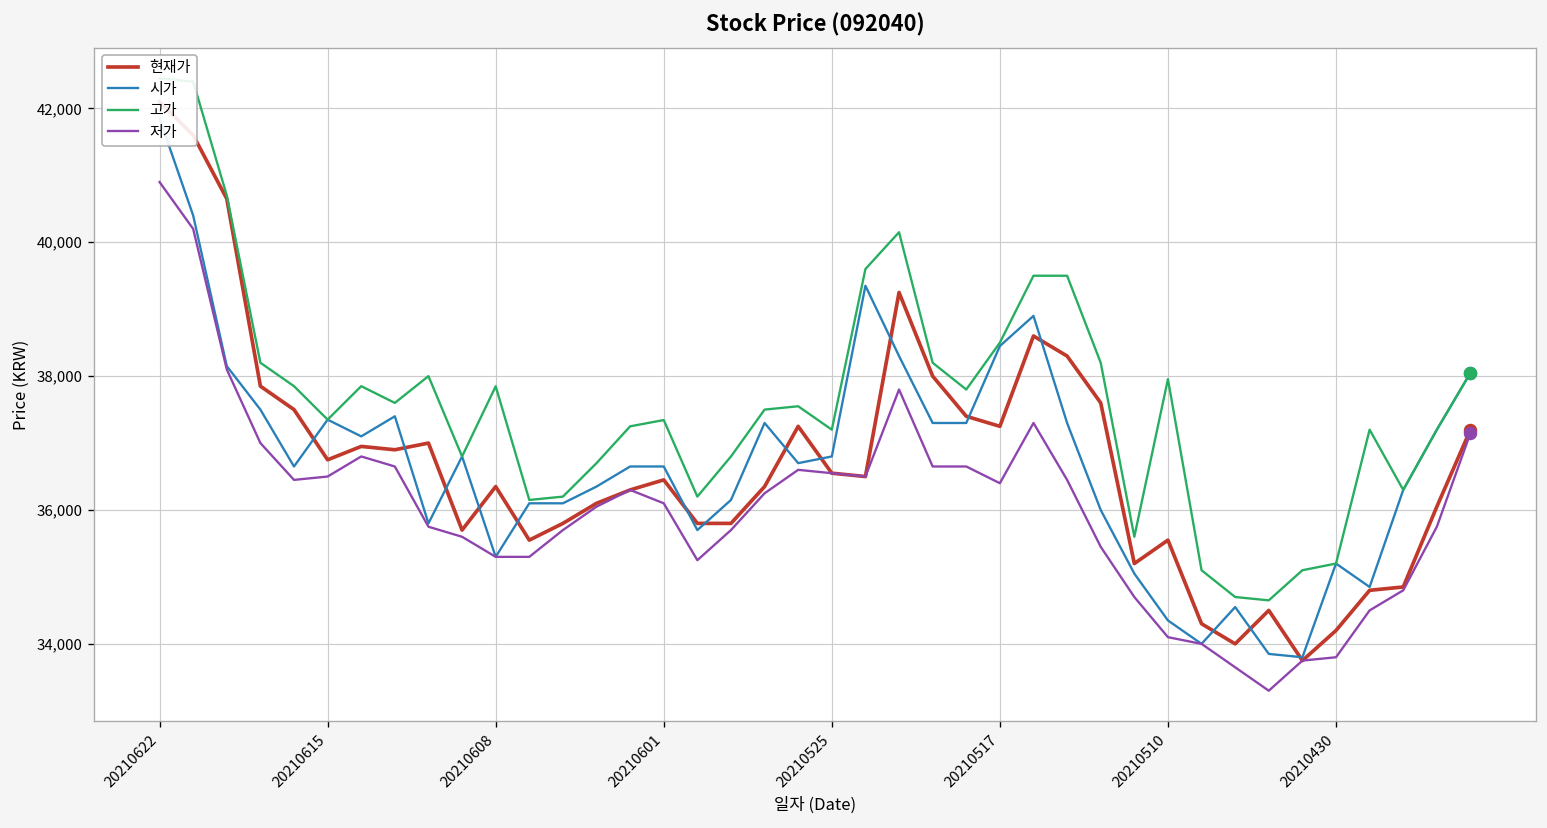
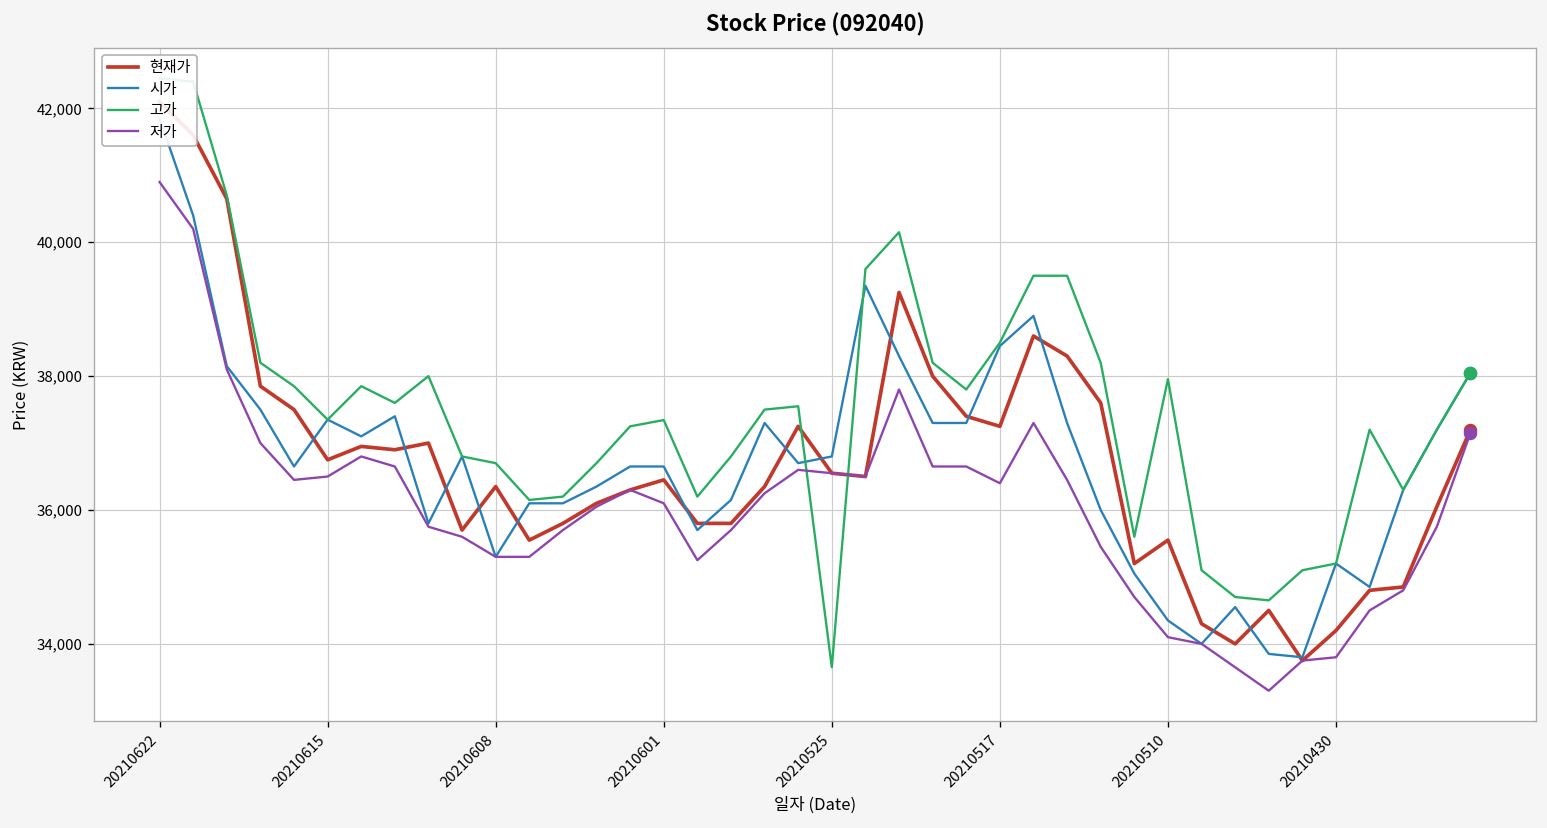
고가, 20210608: 37,800 -> 36,700
고가, 20210525: 37,200 -> 33,700
